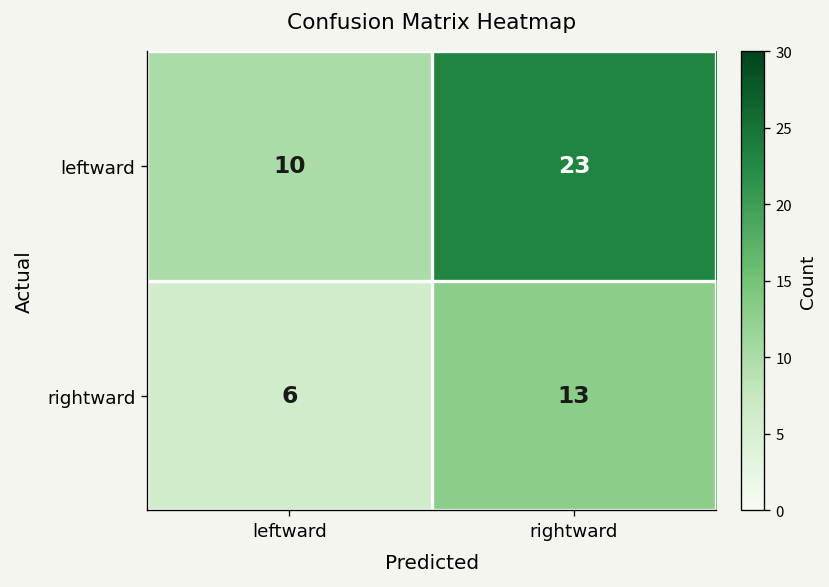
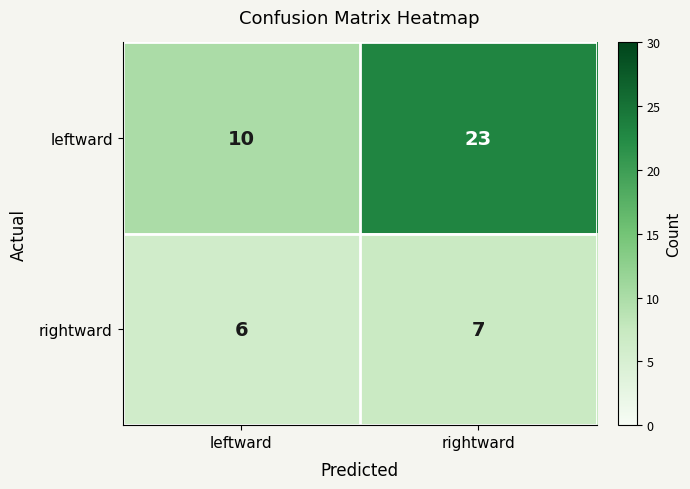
rightward, rightward: 13 -> 7
